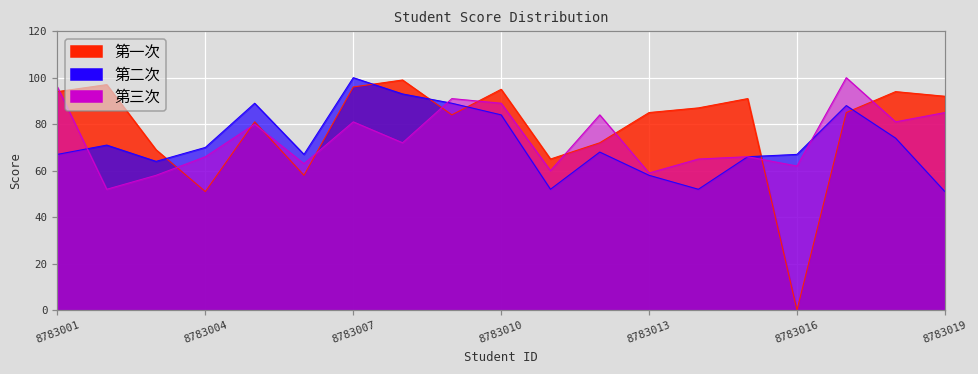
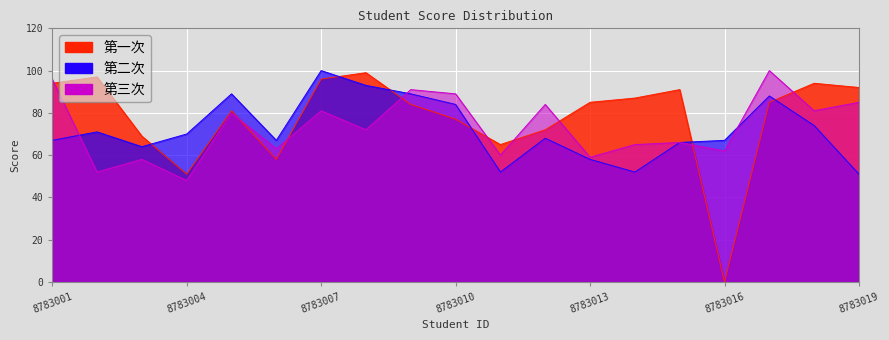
第三次, 8783004: 66 -> 48
第一次, 8783010: 95 -> 77
